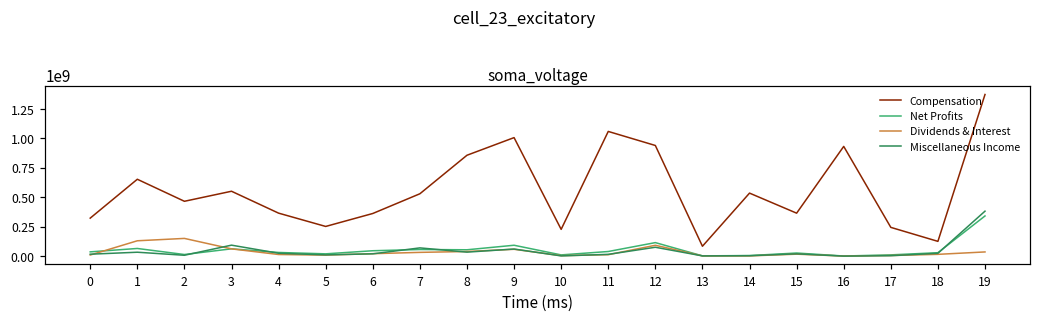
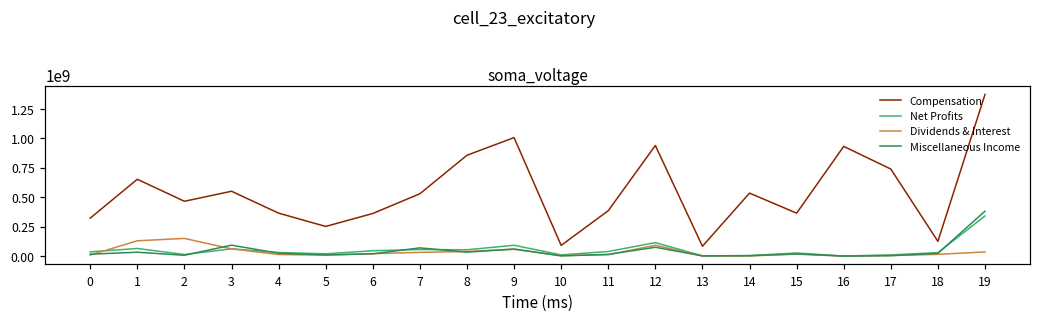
Compensation, 10: 230000000 -> 90000000
Compensation, 11: 1060000000 -> 390000000
Compensation, 17: 240000000 -> 740000000
